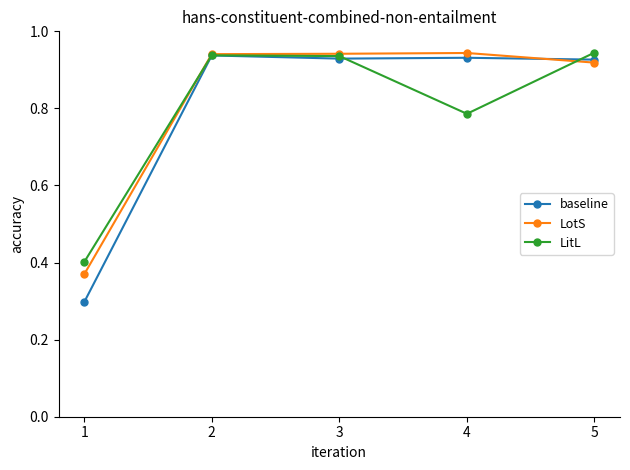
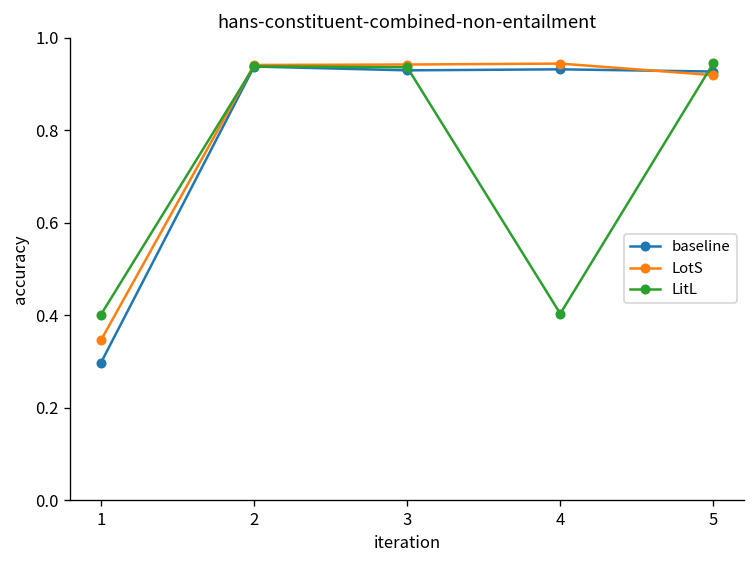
LotS, 1: 0.37 -> 0.35
LitL, 4: 0.79 -> 0.40
